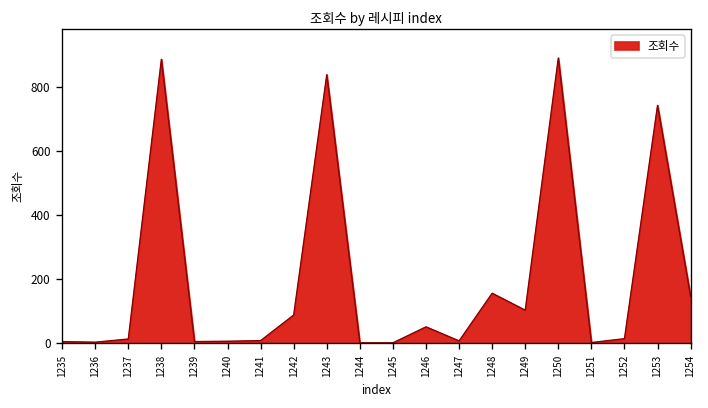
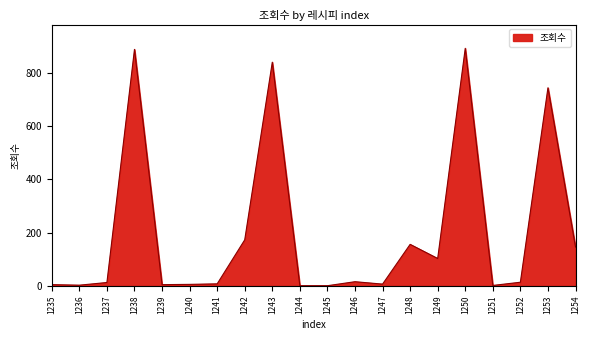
1242: 90 -> 170
1246: 50 -> 20
